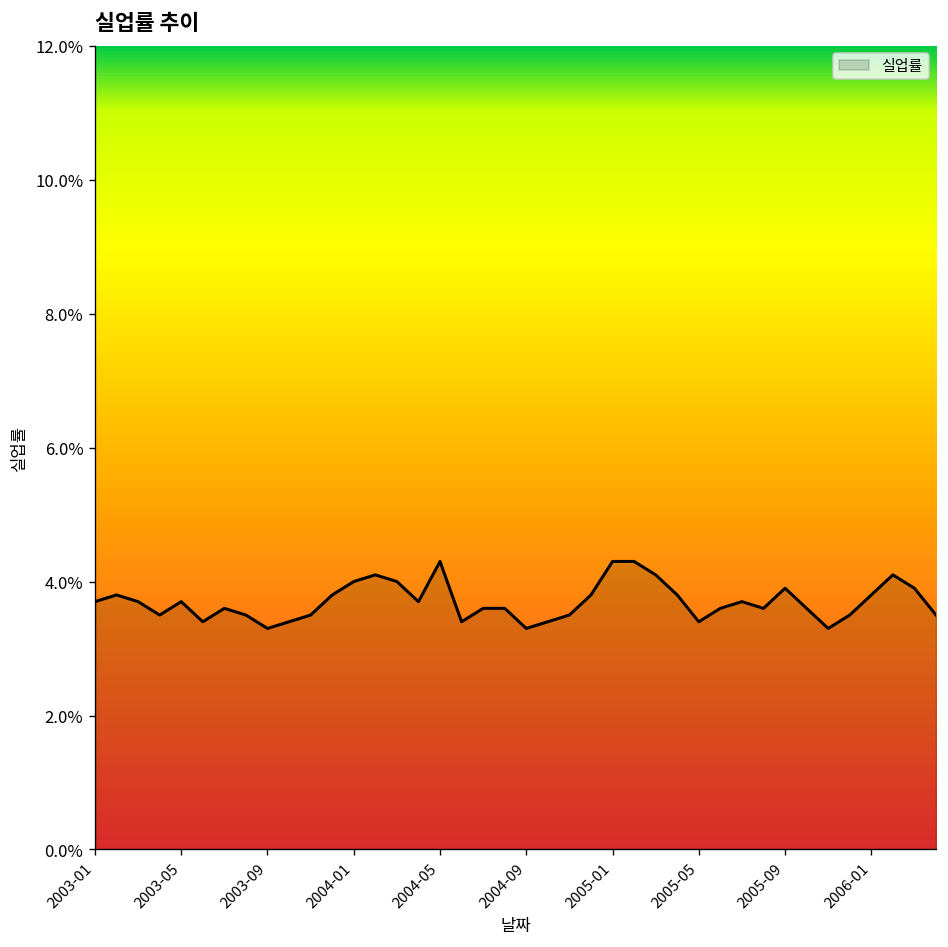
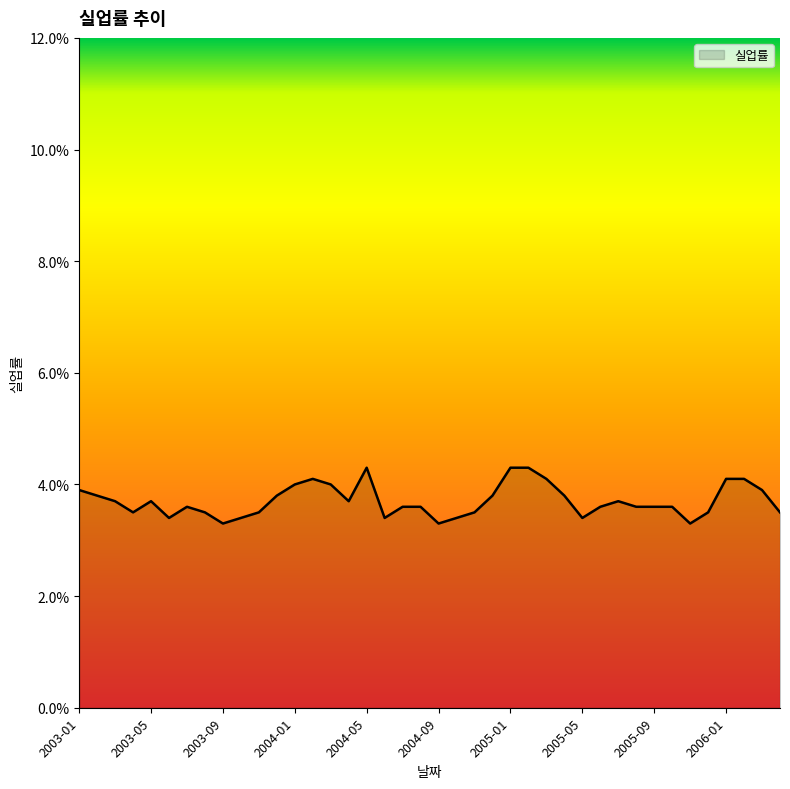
2003-01: 3.7% -> 3.9%
2005-09: 3.9% -> 3.6%
2006-01: 3.8% -> 4.1%
